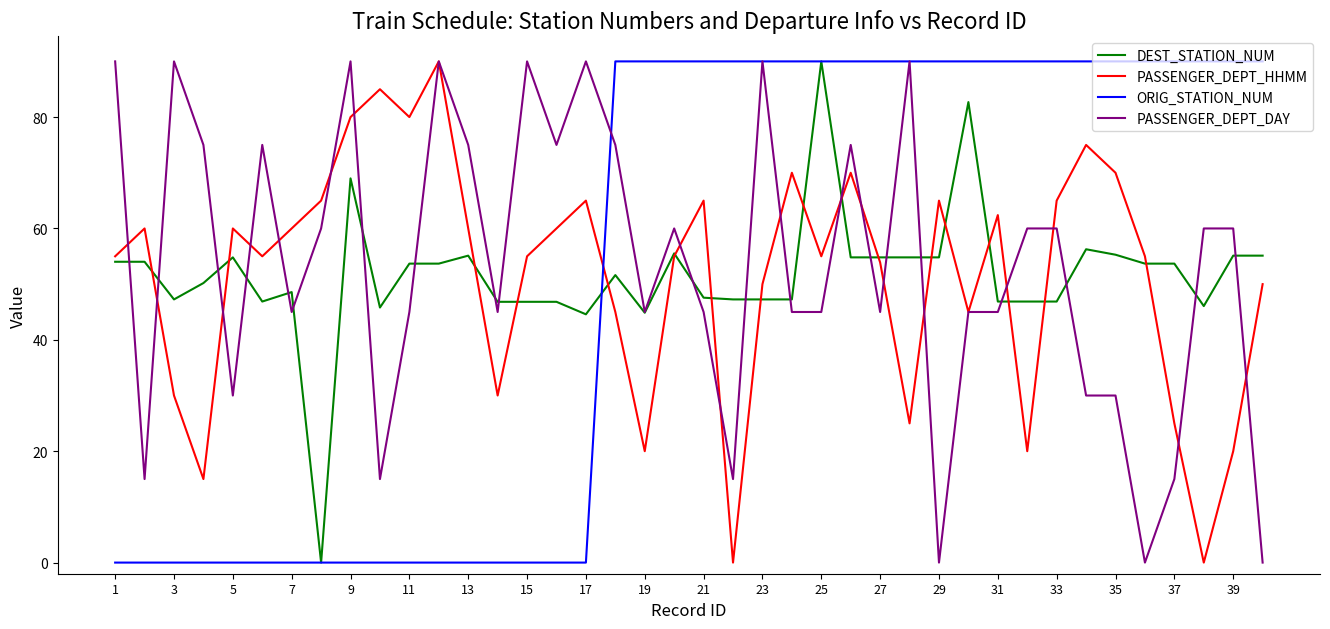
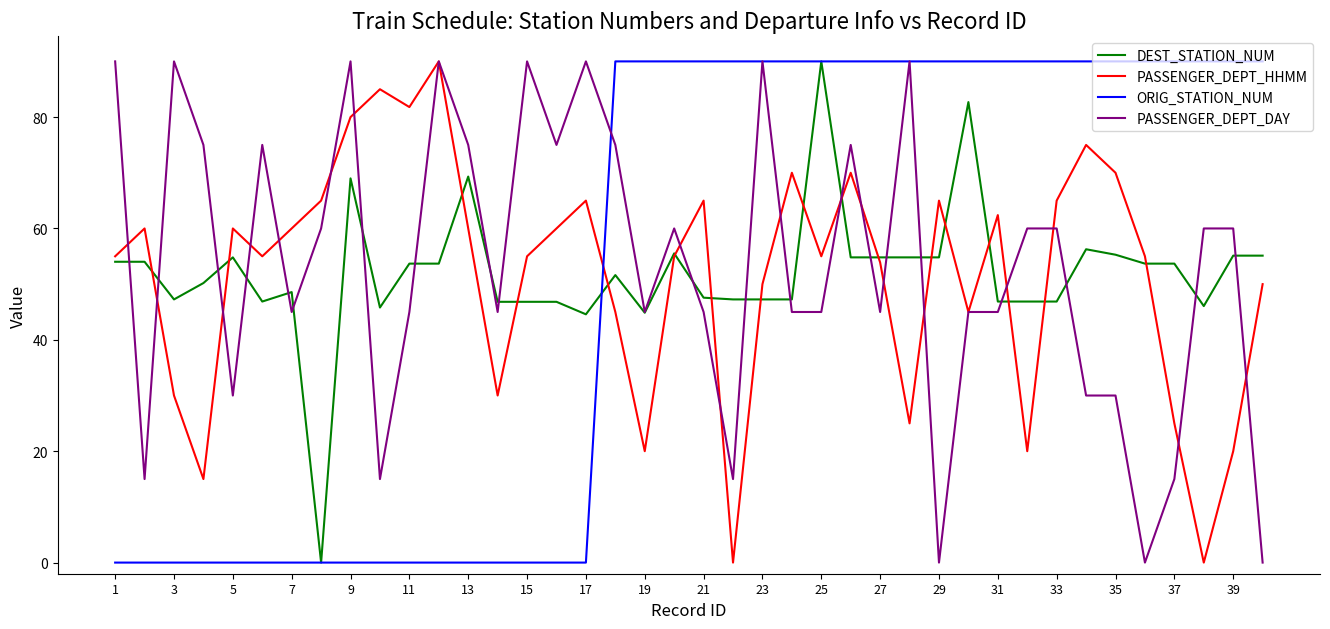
PASSENGER_DEPT_HHMM, 11: 80 -> 82
DEST_STATION_NUM, 13: 55 -> 69
